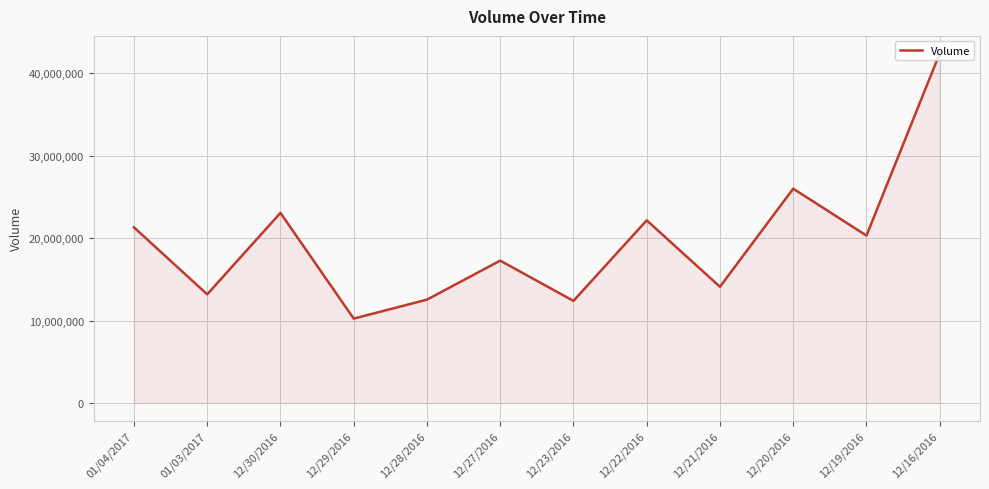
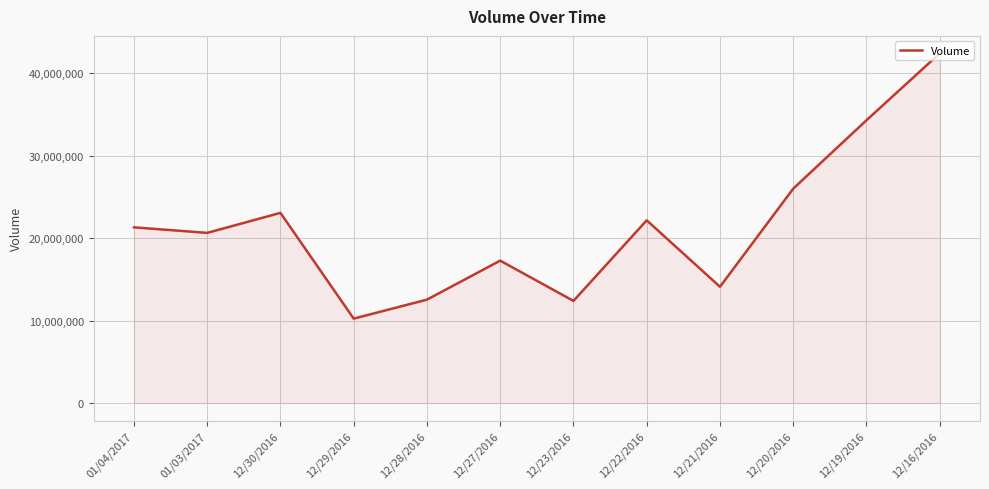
01/03/2017: 13,000,000 -> 21,000,000
12/19/2016: 20,000,000 -> 34,000,000
